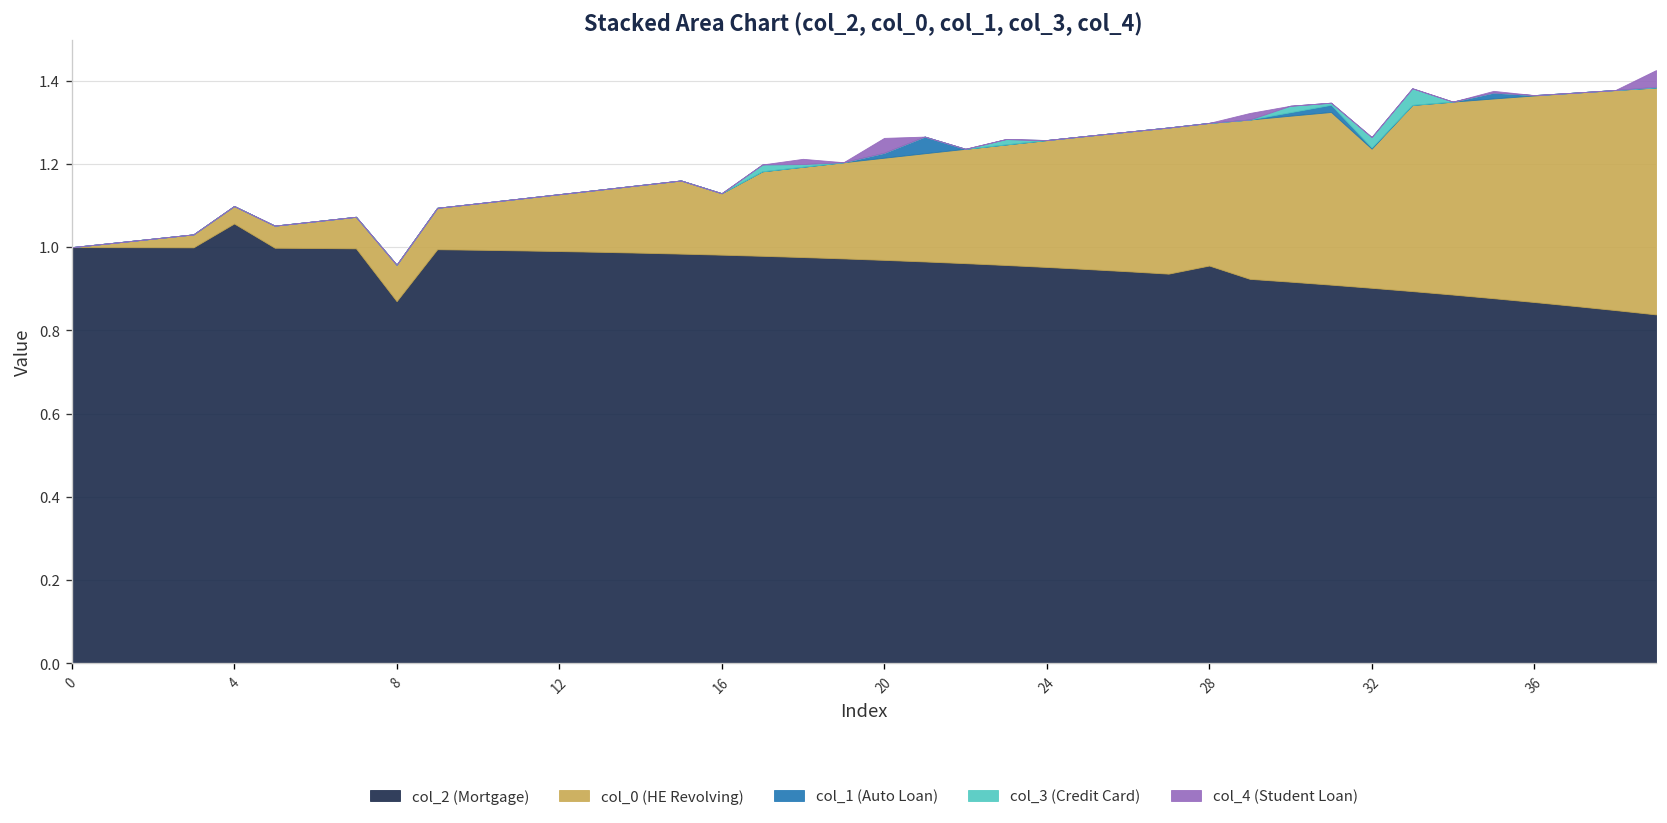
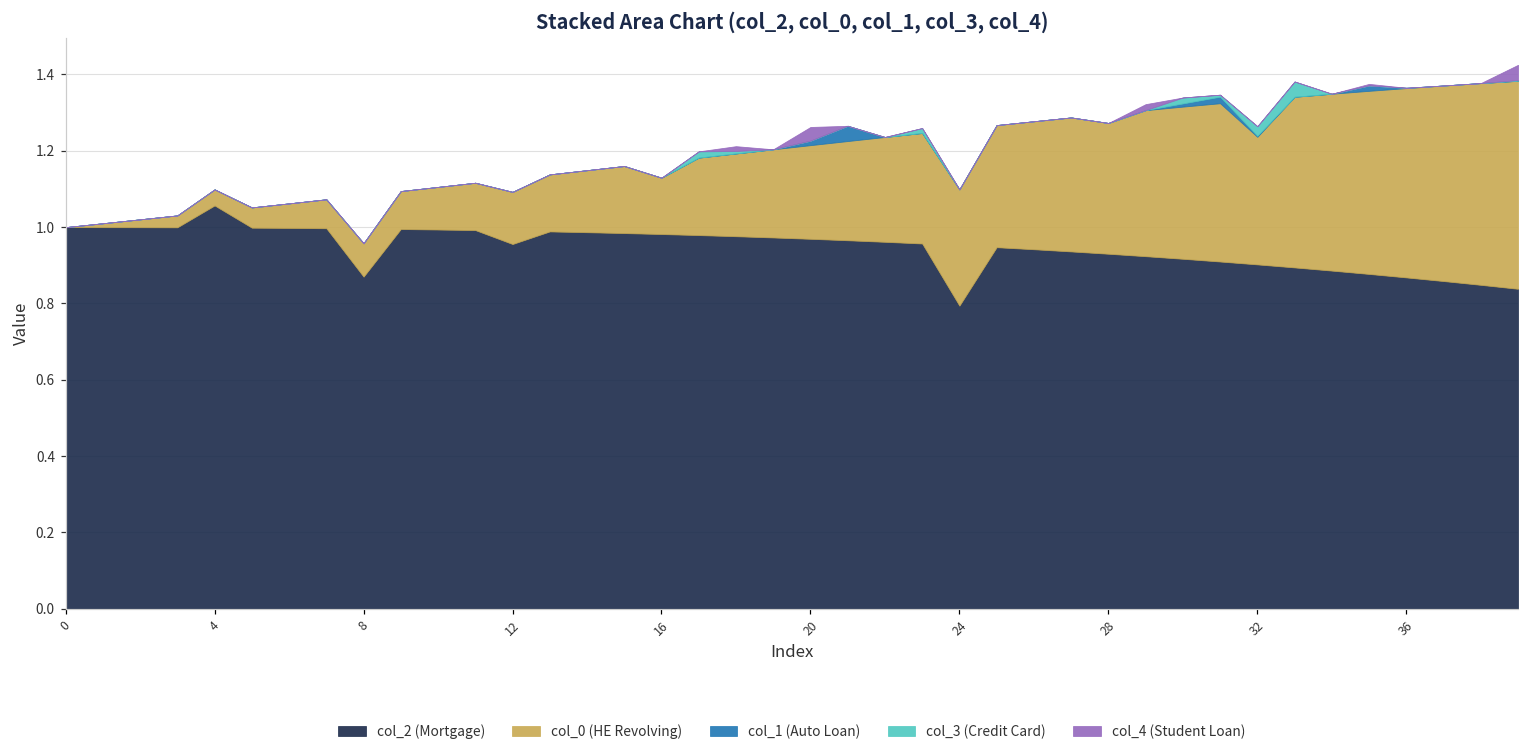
col_2 (Mortgage), 12: 0.99 -> 0.96
col_2 (Mortgage), 24: 0.95 -> 0.79
col_2 (Mortgage), 28: 0.96 -> 0.93
